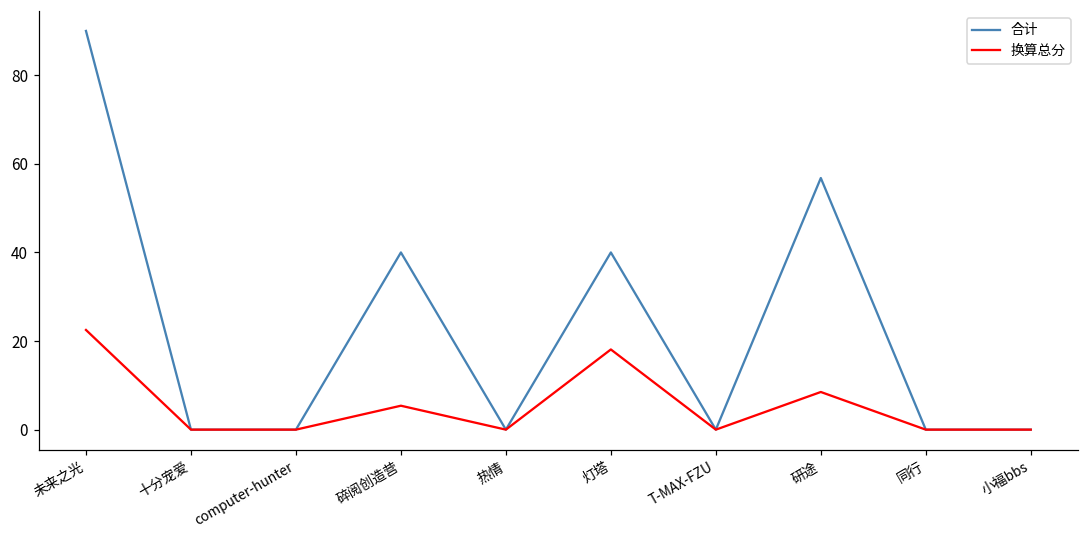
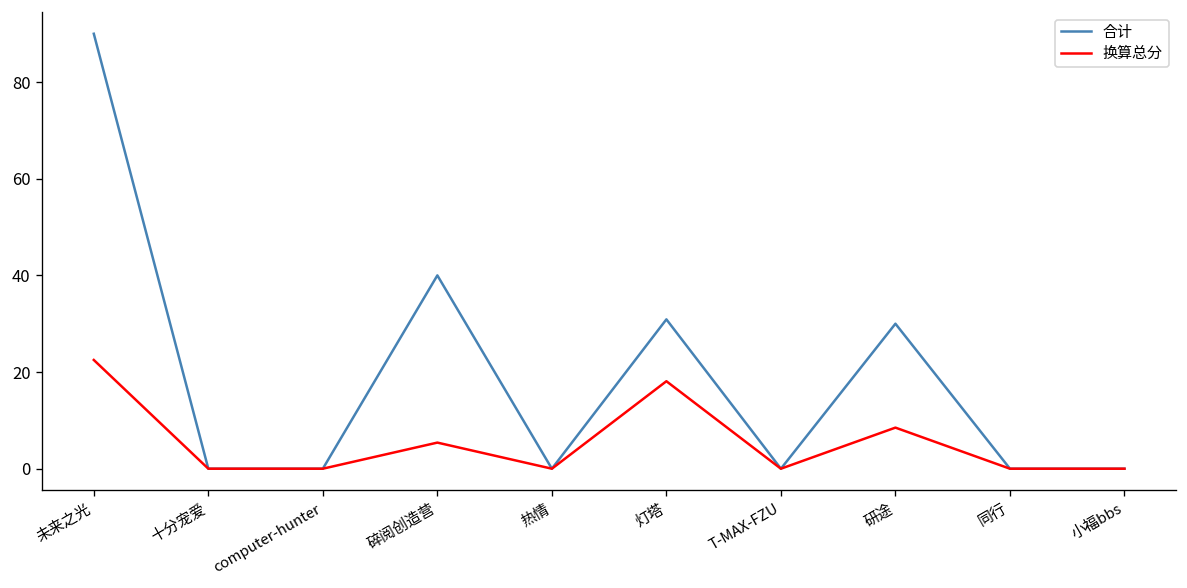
合计, 灯塔: 40 -> 31
合计, 研途: 57 -> 30
